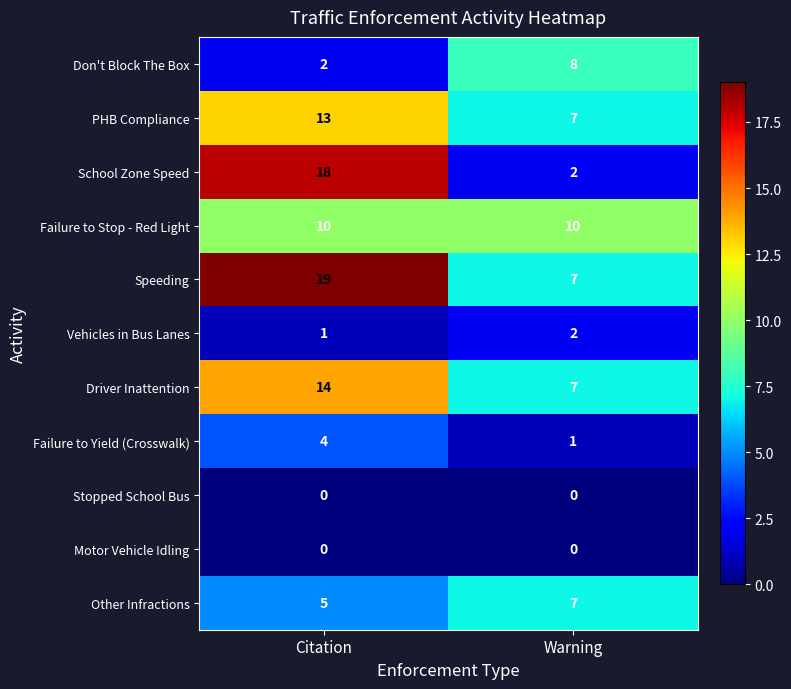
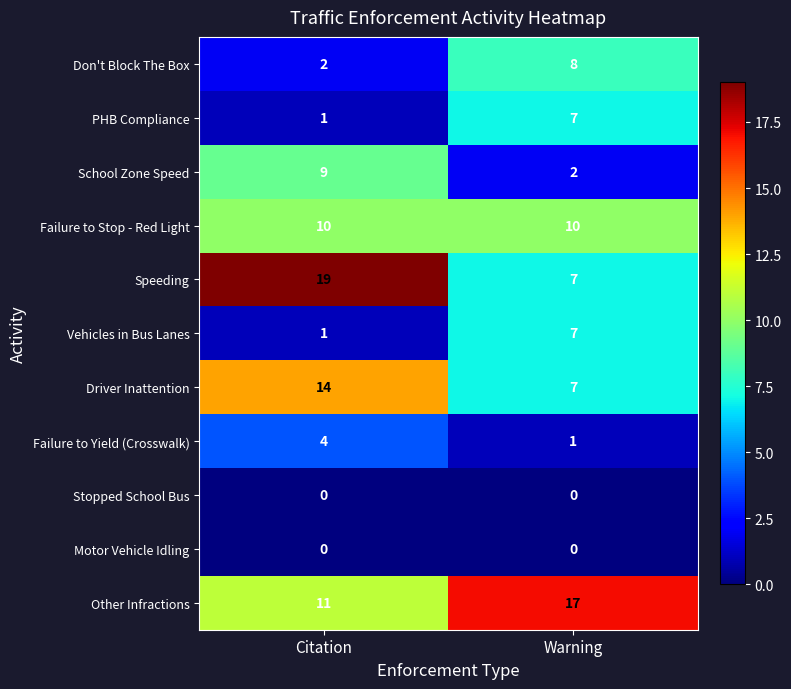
PHB Compliance, Citation: 13 -> 1
School Zone Speed, Citation: 18 -> 9
Vehicles in Bus Lanes, Warning: 2 -> 7
Other Infractions, Citation: 5 -> 11
Other Infractions, Warning: 7 -> 17
